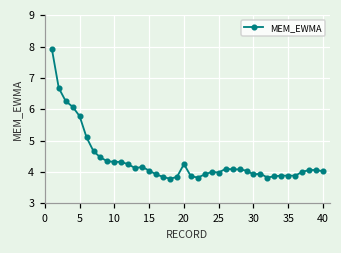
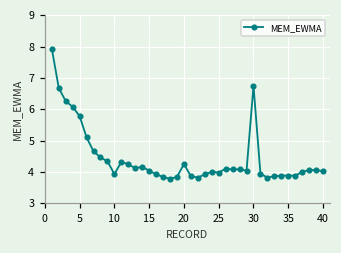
10: 4.3 -> 3.9
30: 3.9 -> 6.8
